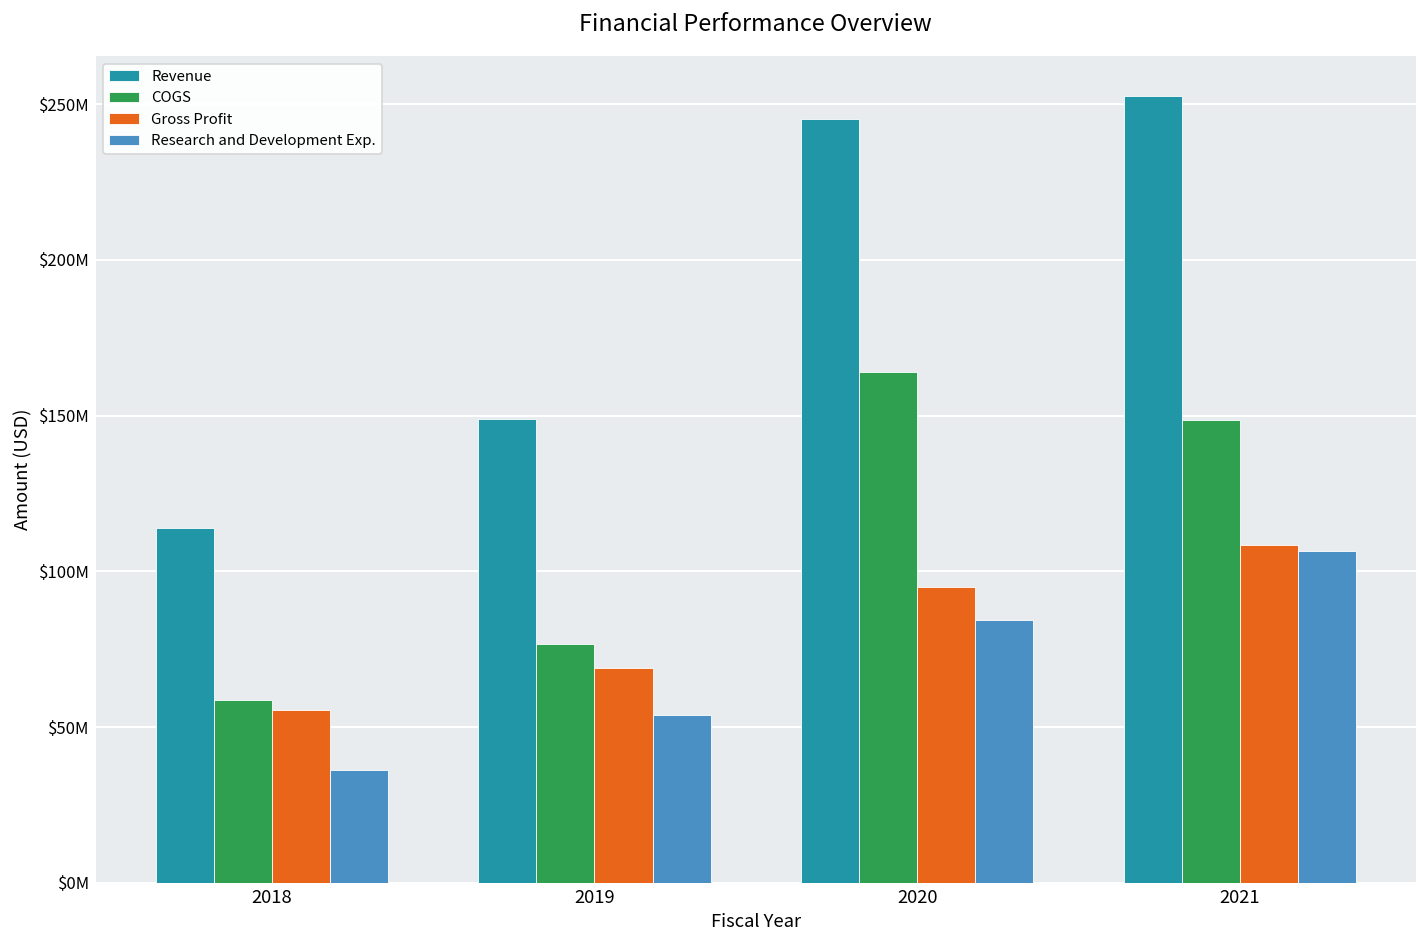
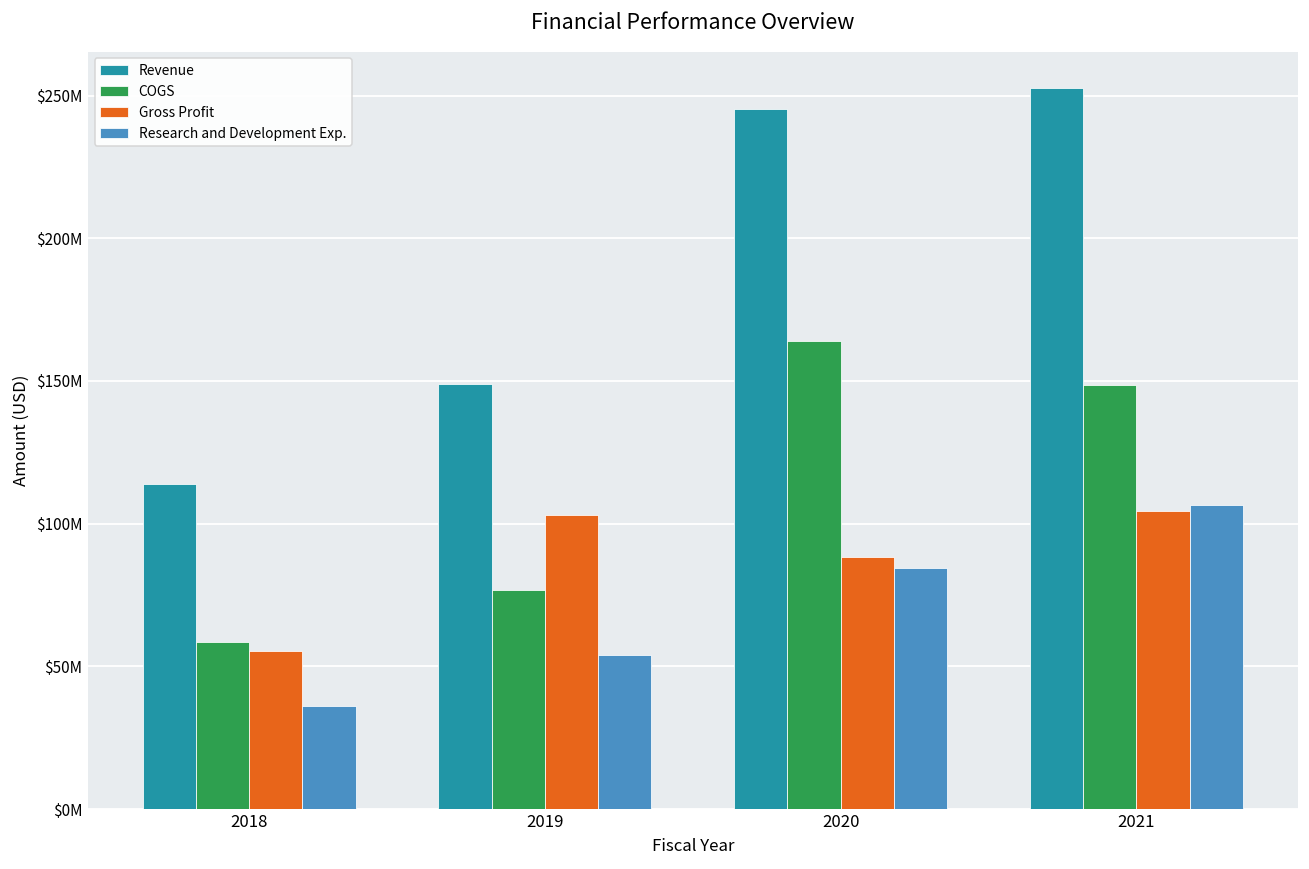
Gross Profit, 2019: $69000000 -> $103000000
Gross Profit, 2020: $95000000 -> $88000000
Gross Profit, 2021: $109000000 -> $104000000
